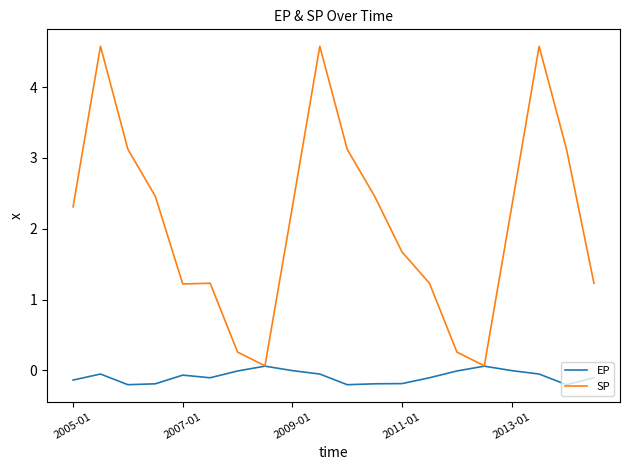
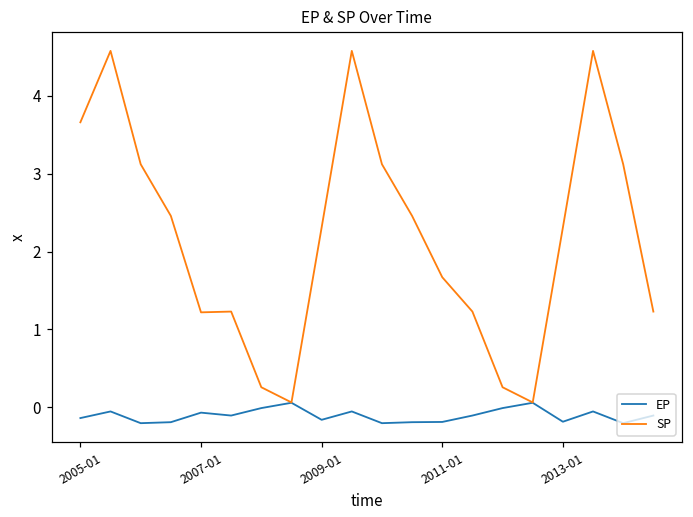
SP, 2005-01: 2.3 -> 3.7
EP, 2009-01: 0.0 -> -0.2
EP, 2013-01: 0.0 -> -0.2
